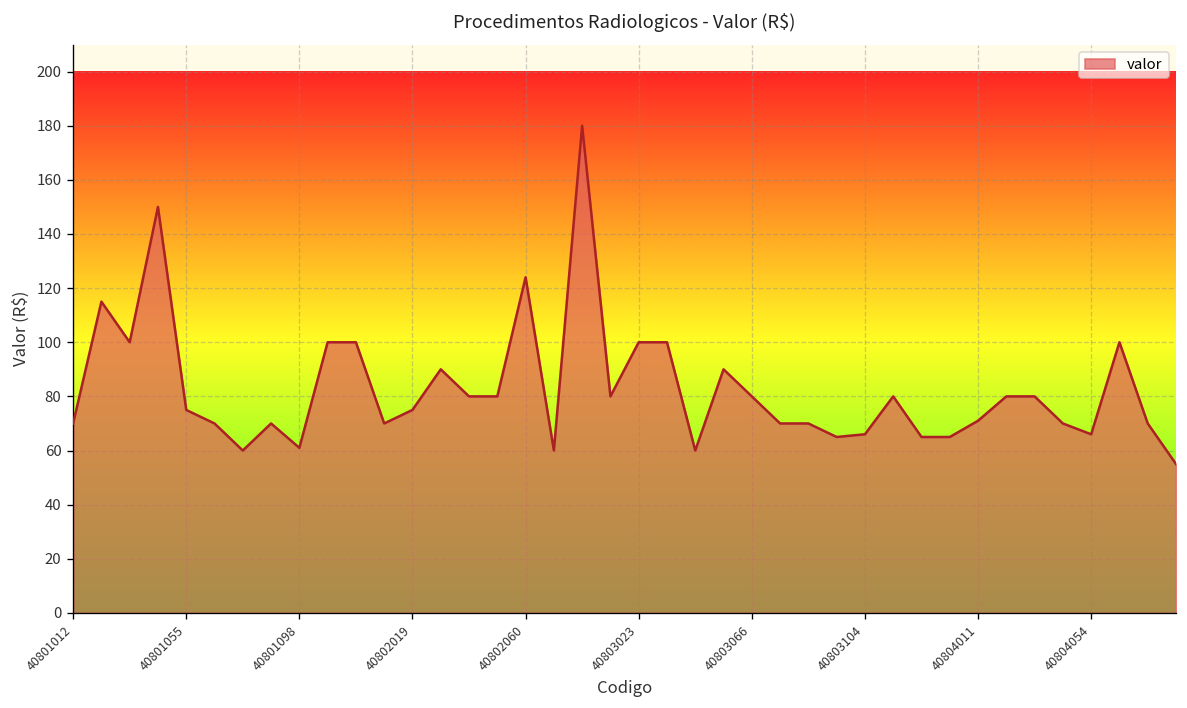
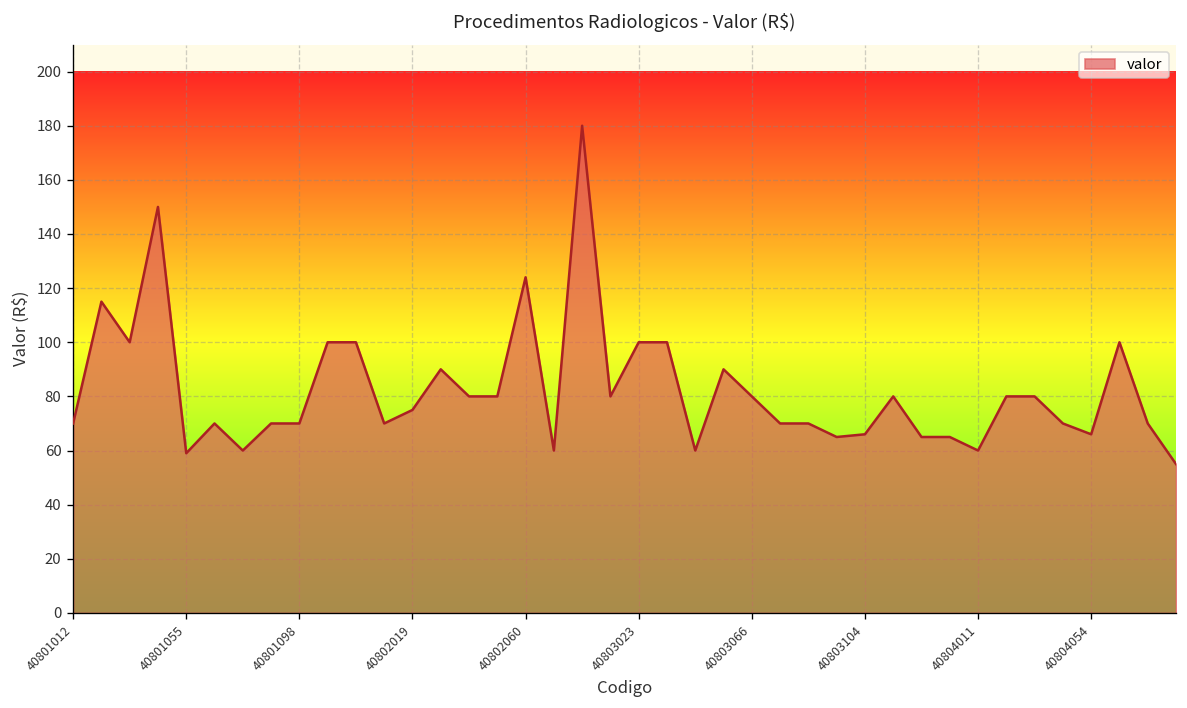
40801055: 75 -> 59
40801098: 61 -> 70
40804011: 71 -> 60
